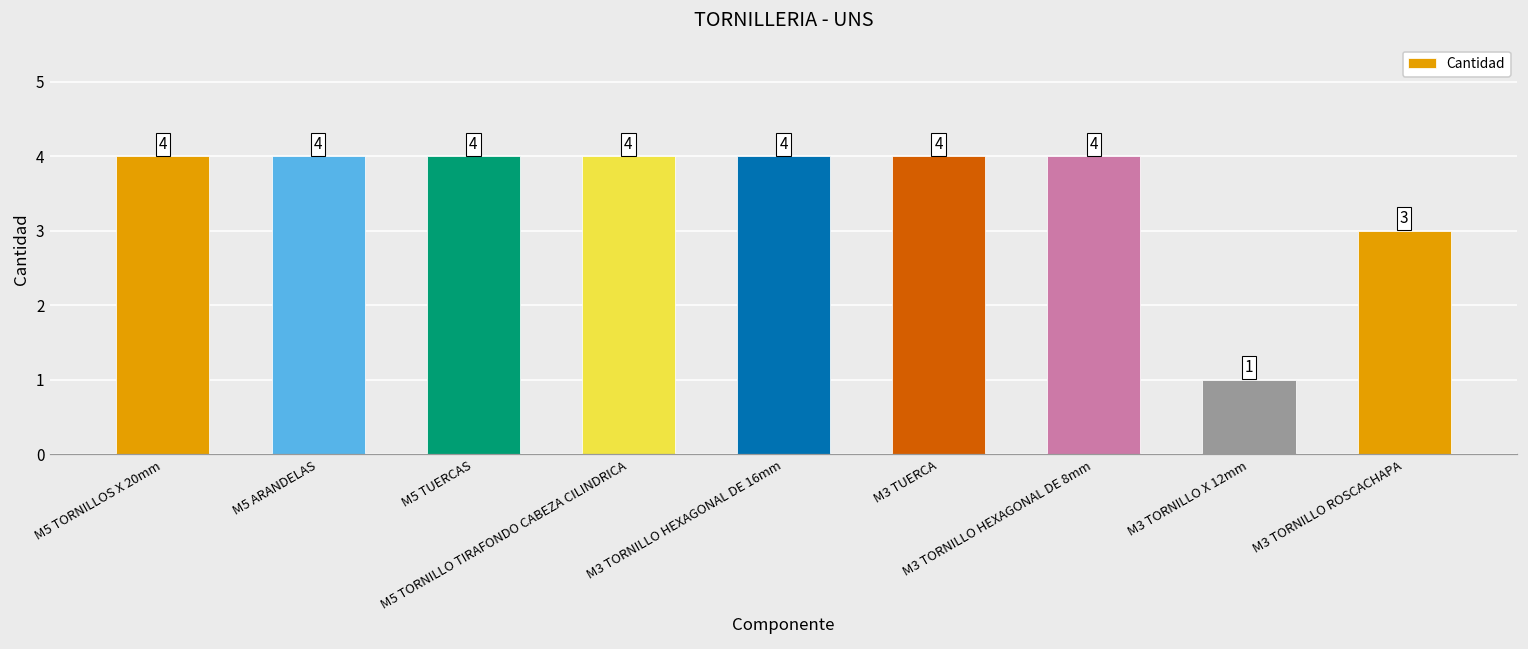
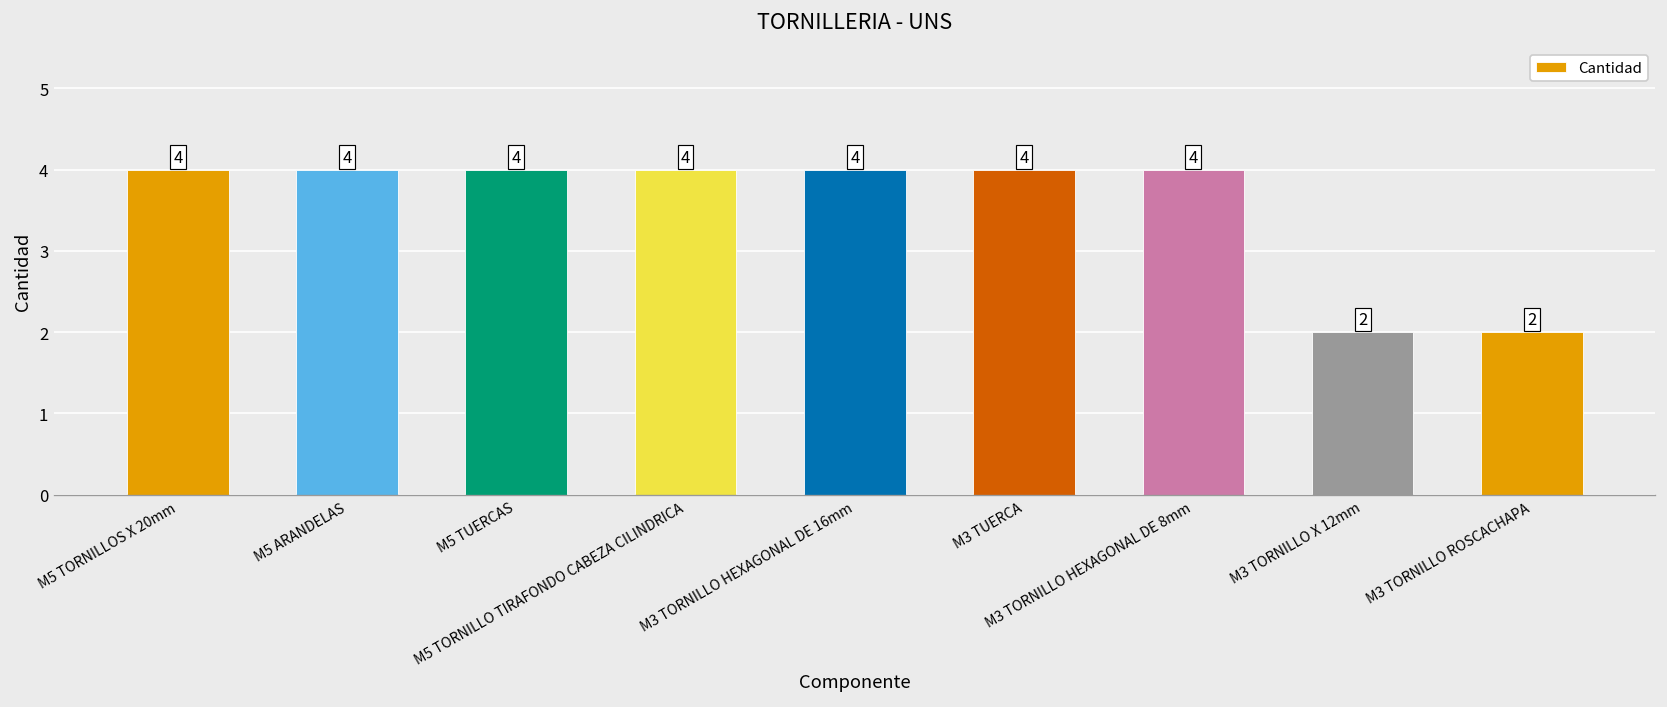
M3 TORNILLO X 12mm: 1 -> 2
M3 TORNILLO ROSCACHAPA: 3 -> 2
